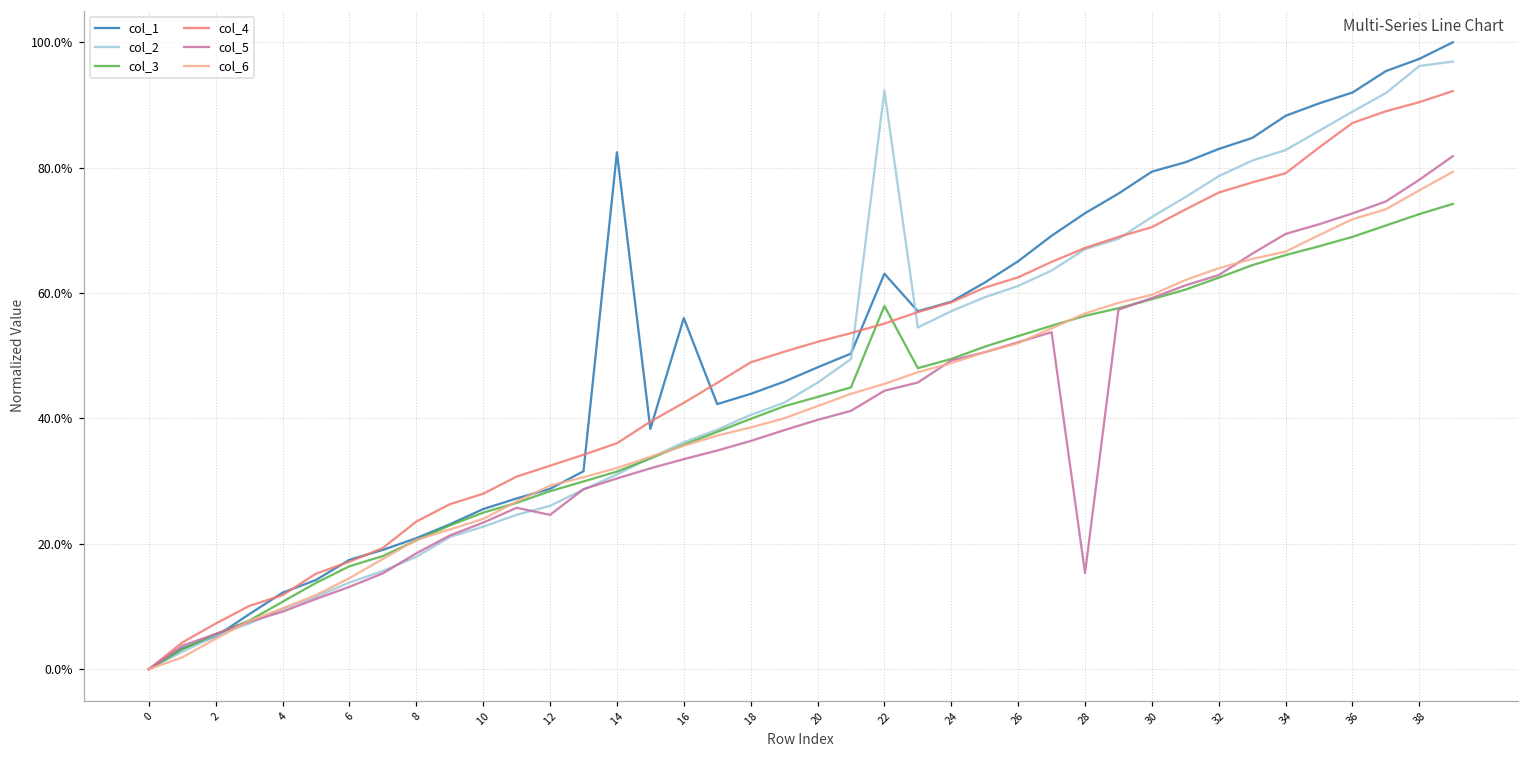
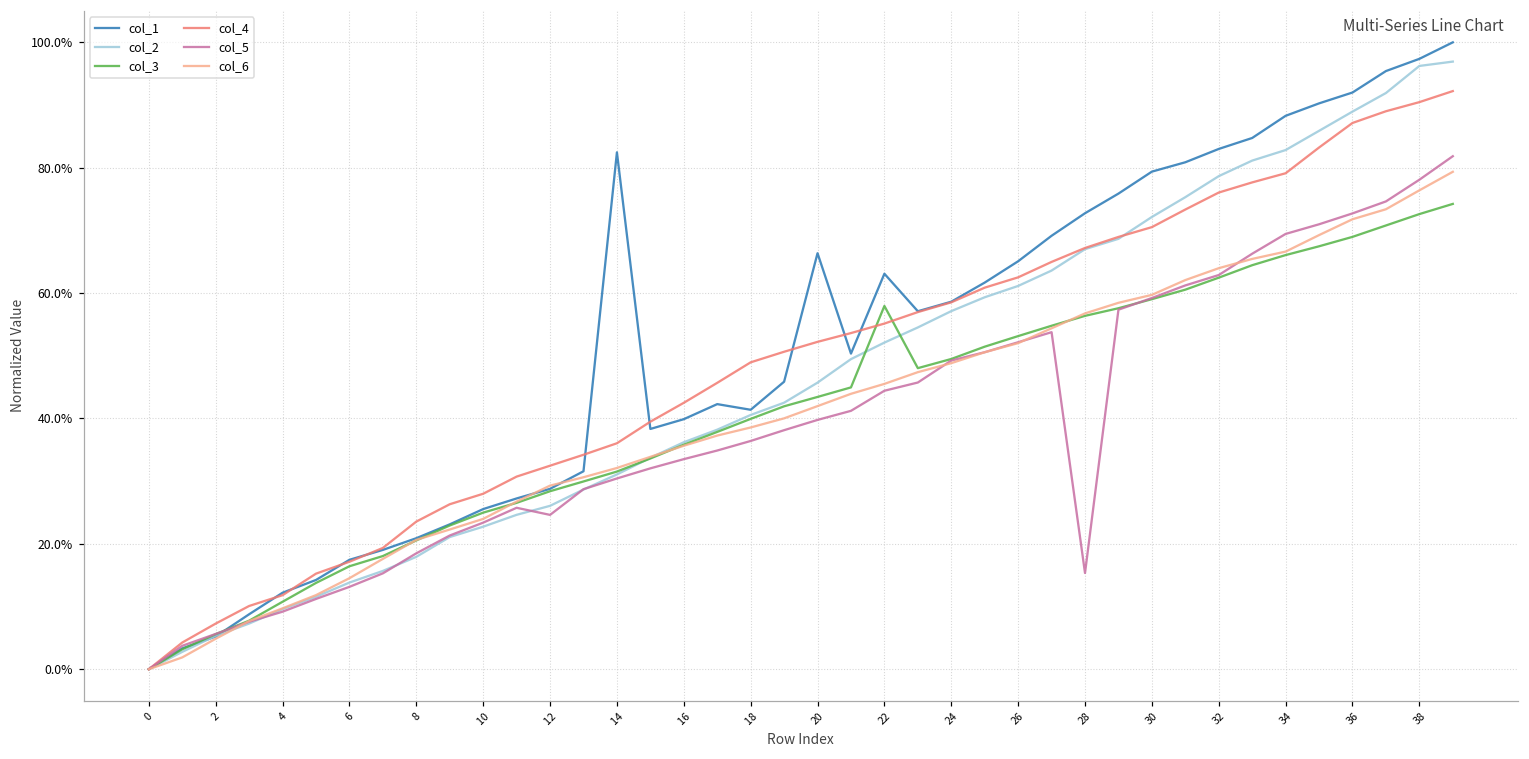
col_1, 16: 56% -> 40%
col_1, 18: 44% -> 41%
col_1, 20: 48% -> 66%
col_2, 22: 92% -> 52%
